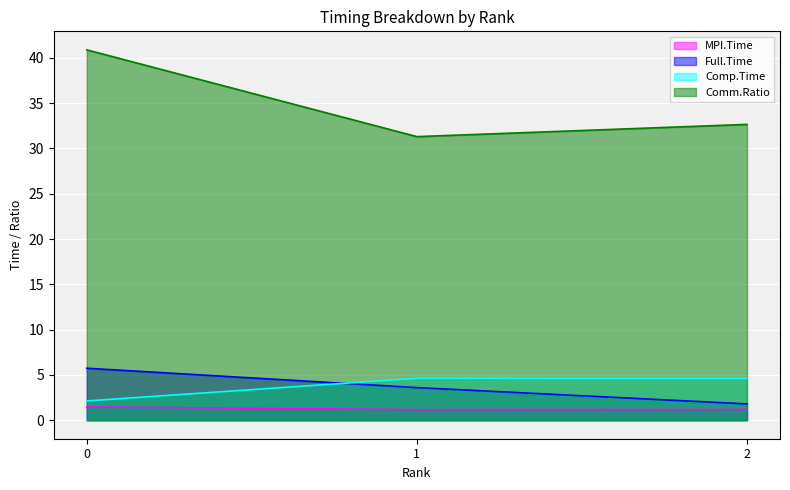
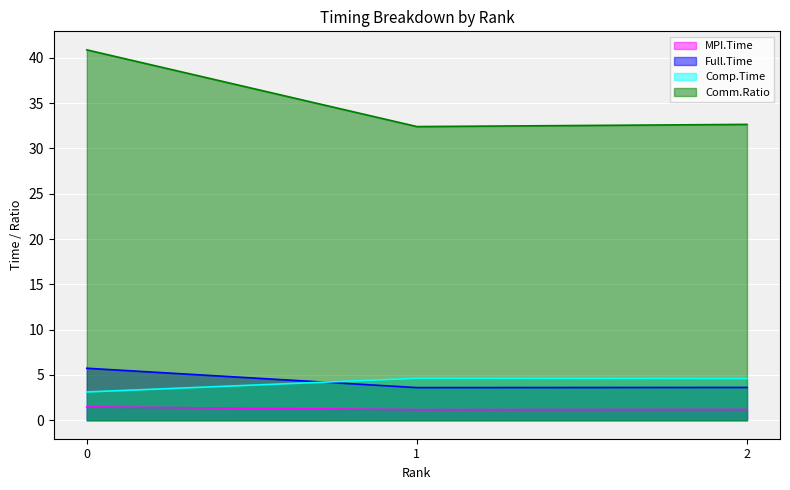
Comp.Time, 0: 2 -> 3
Comm.Ratio, 1: 31 -> 32
Full.Time, 2: 2 -> 4
